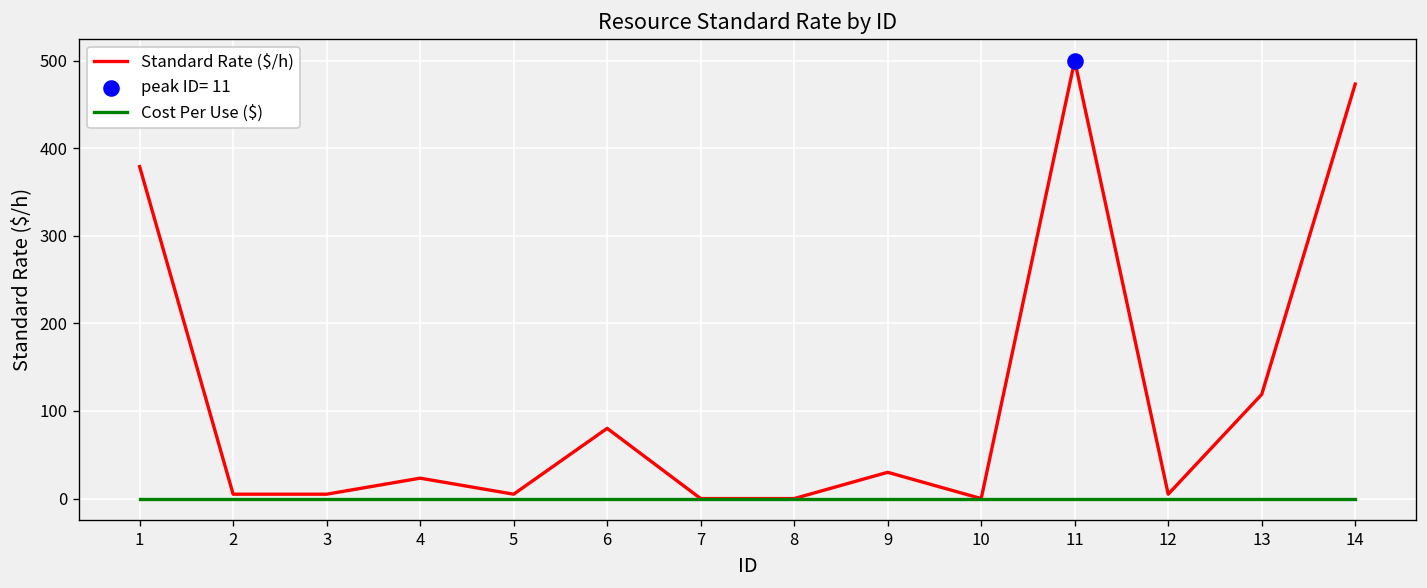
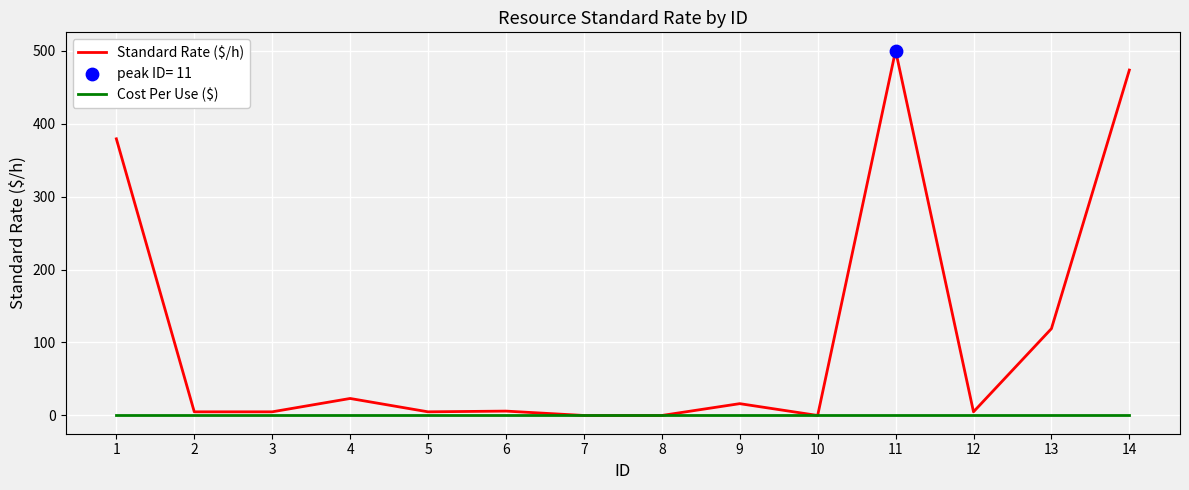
Standard Rate ($/h), 6: 80 -> 10
Standard Rate ($/h), 9: 30 -> 20
